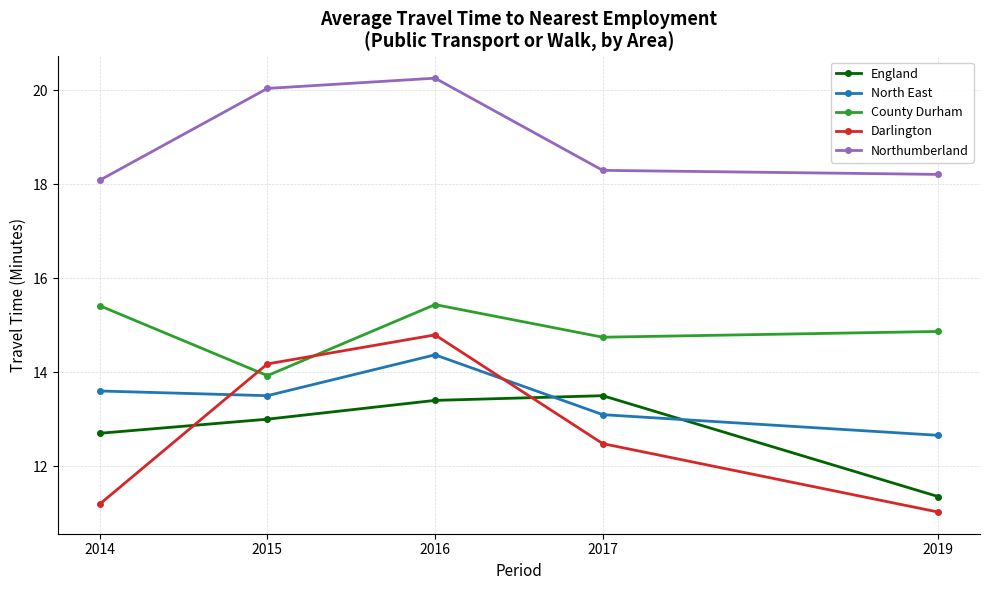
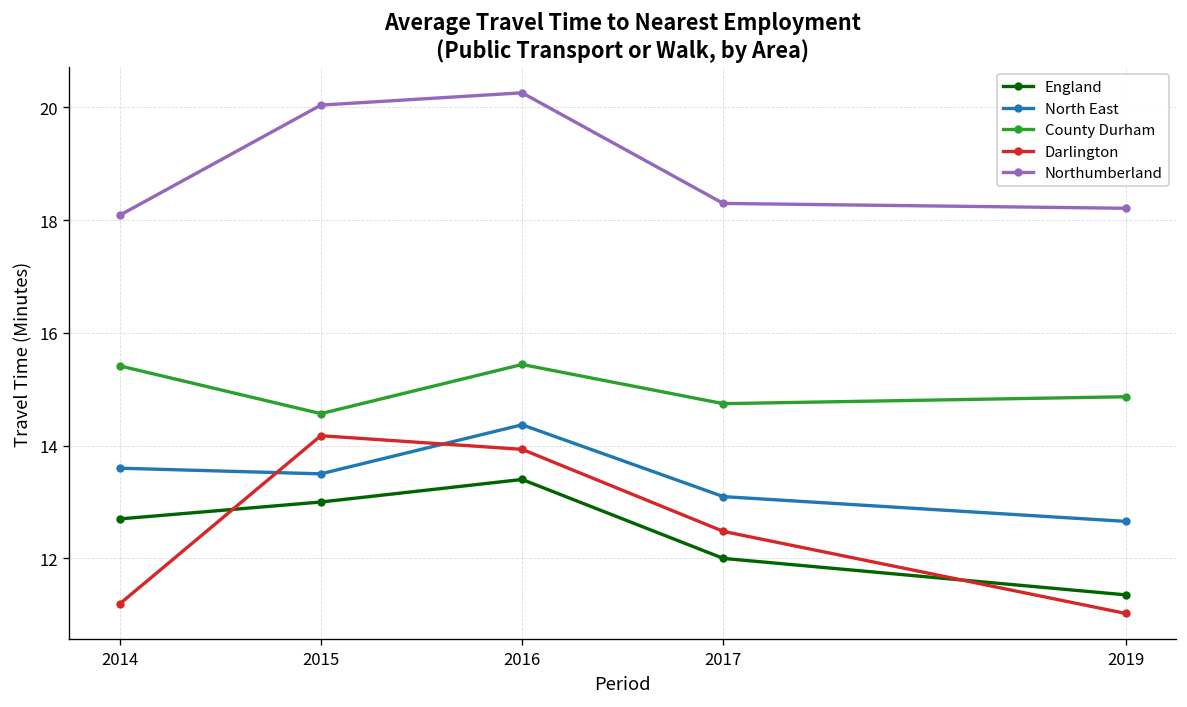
County Durham, 2015: 13.9 -> 14.6
Darlington, 2016: 14.8 -> 13.9
England, 2017: 13.5 -> 12.0
